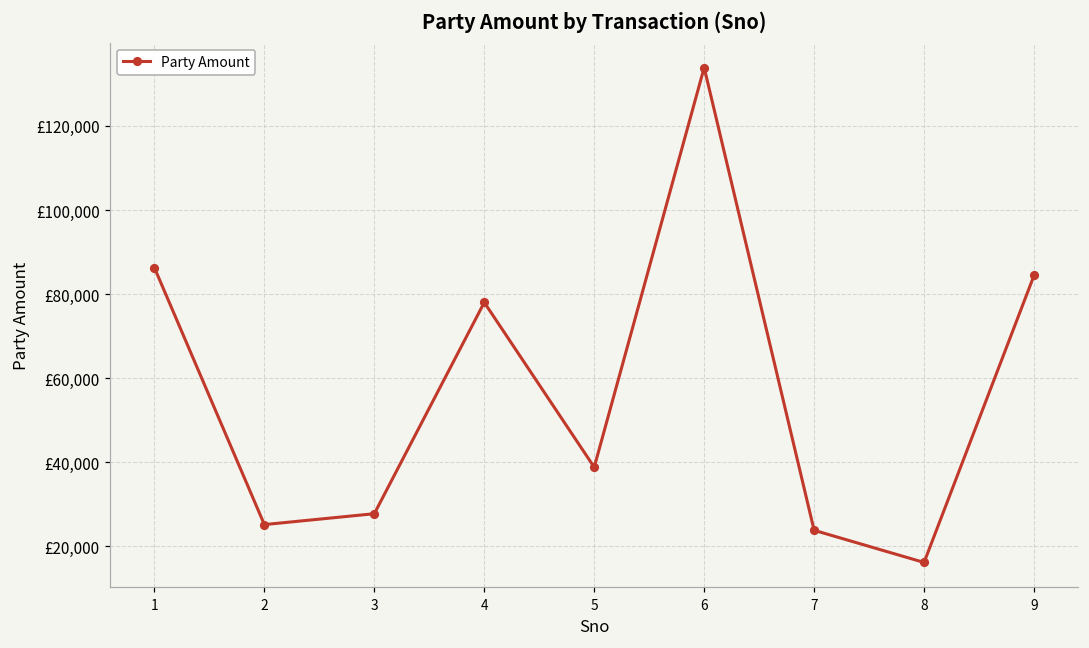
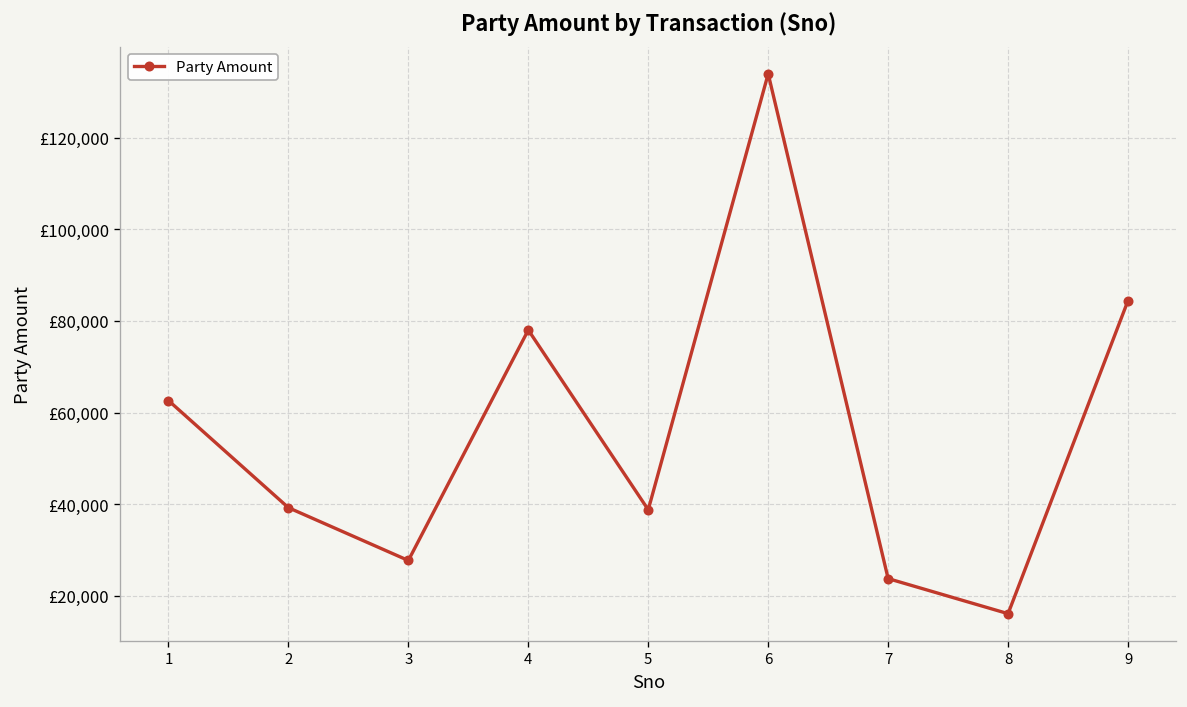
1: £86,000 -> £63,000
2: £25,000 -> £39,000
